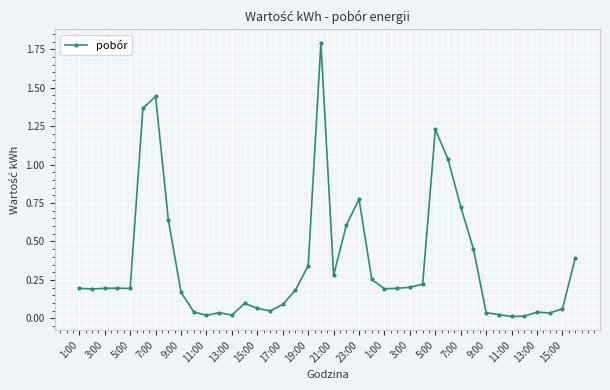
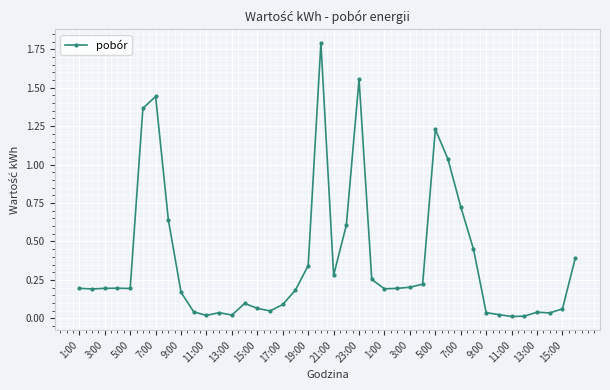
23:00: 0.78 -> 1.55
